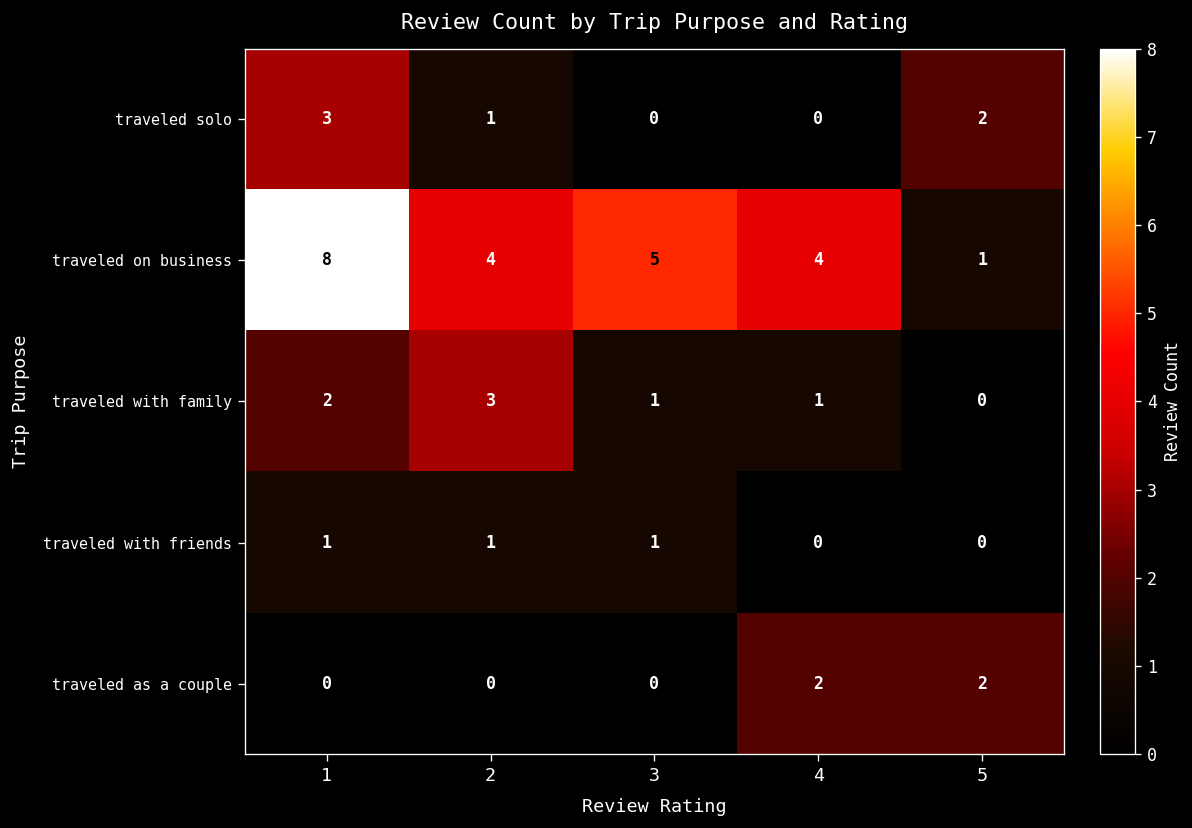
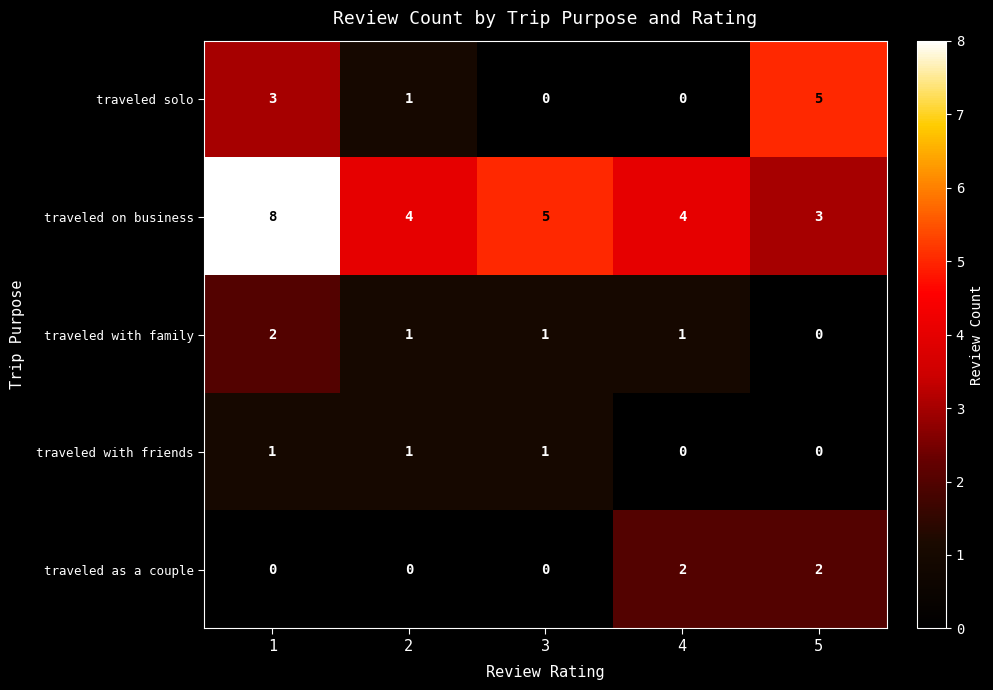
traveled solo, 5: 2 -> 5
traveled on business, 5: 1 -> 3
traveled with family, 2: 3 -> 1
